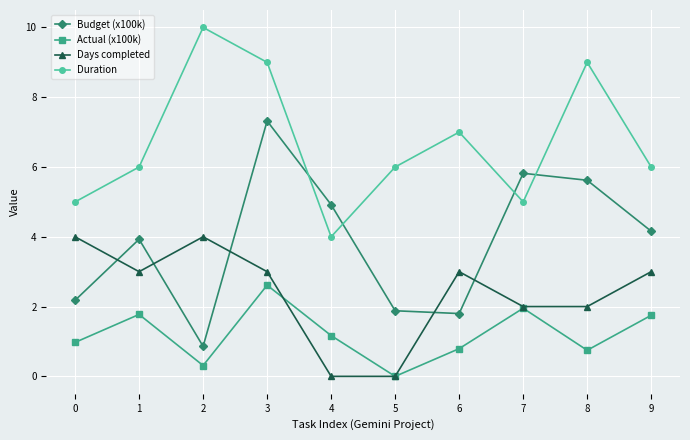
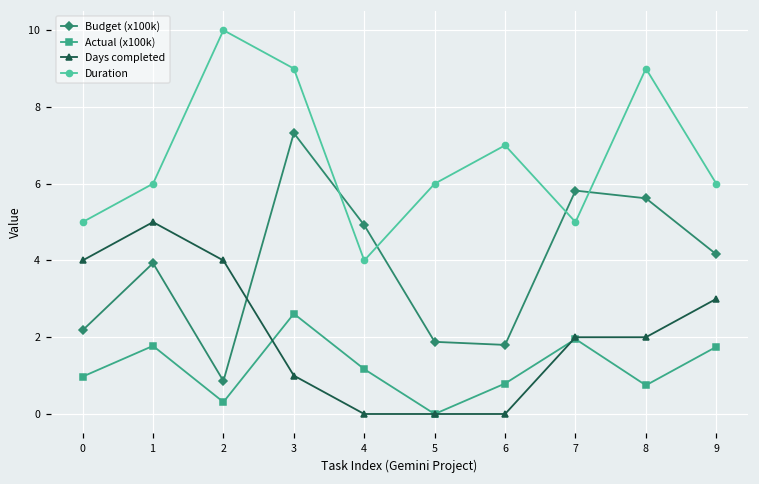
Days completed, 1: 3 -> 5
Days completed, 3: 3 -> 1
Days completed, 6: 3 -> 0
